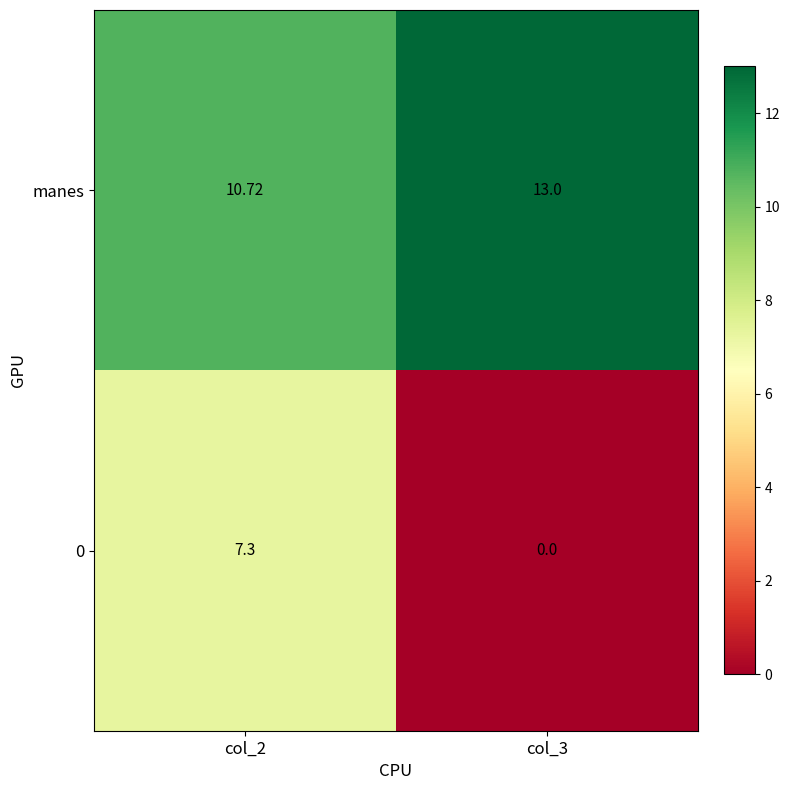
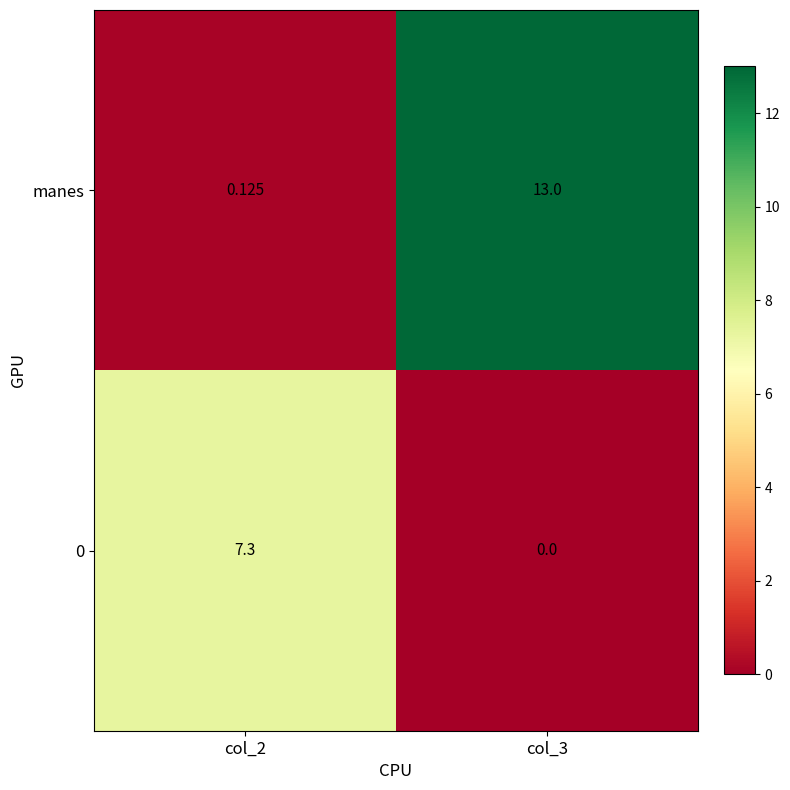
manes, col_2: 10.72 -> 0.125
